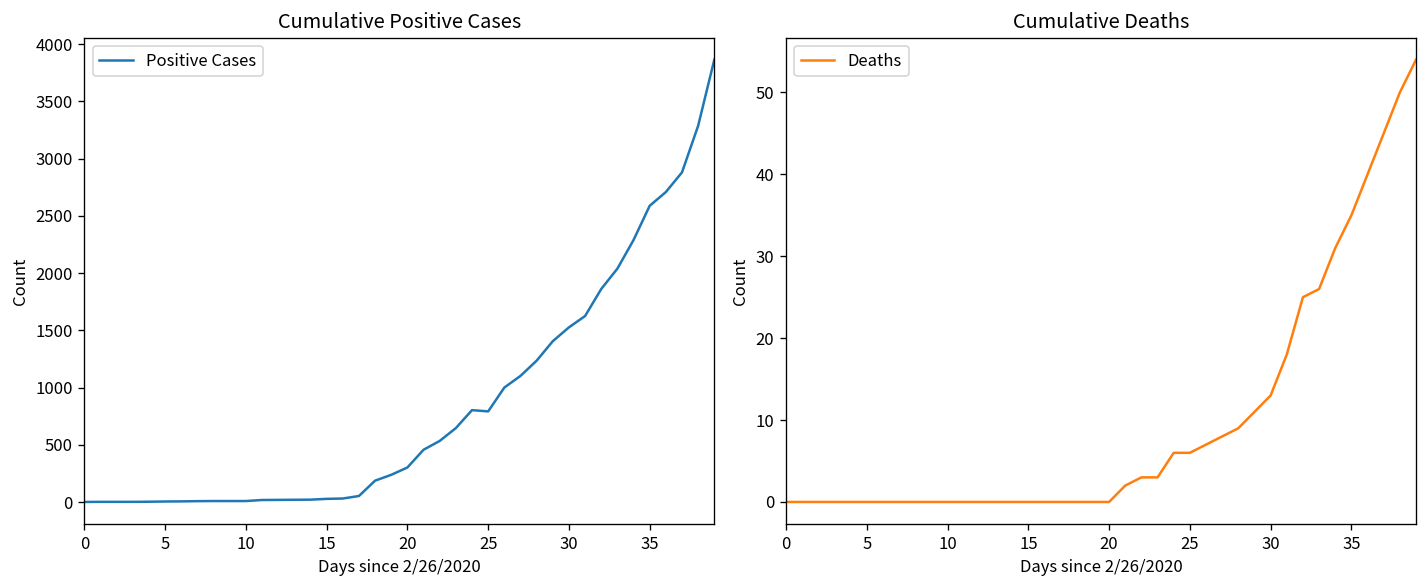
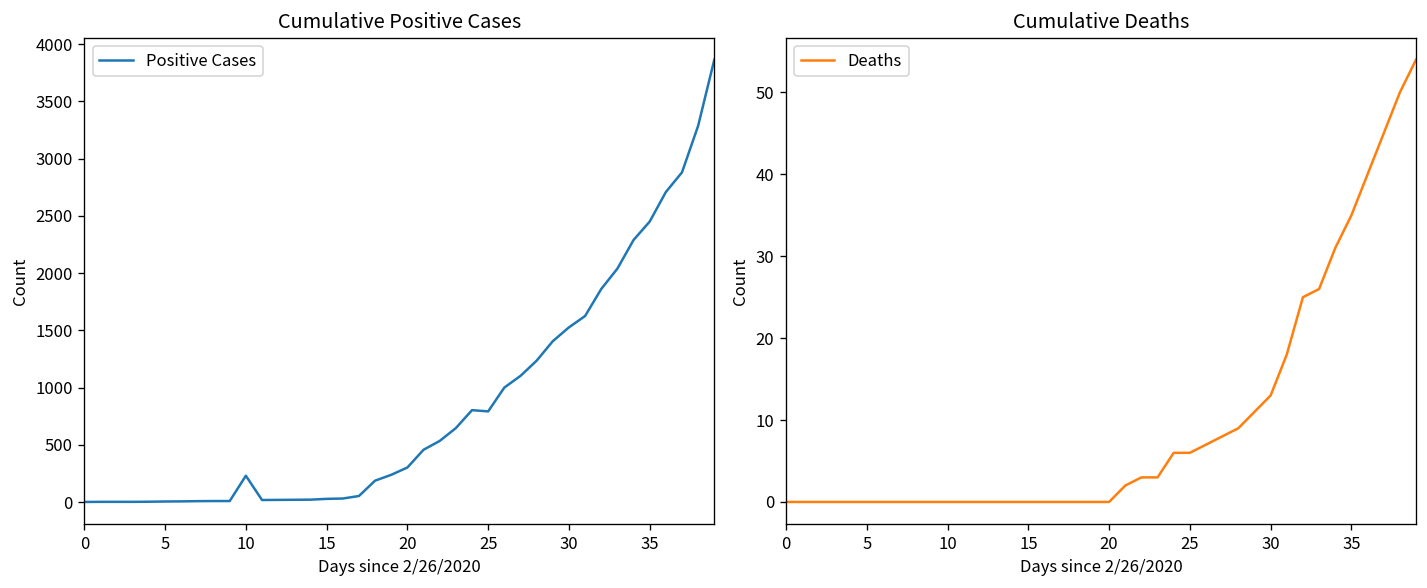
Cumulative Positive Cases, 10: 0 -> 200
Cumulative Positive Cases, 35: 2600 -> 2500
